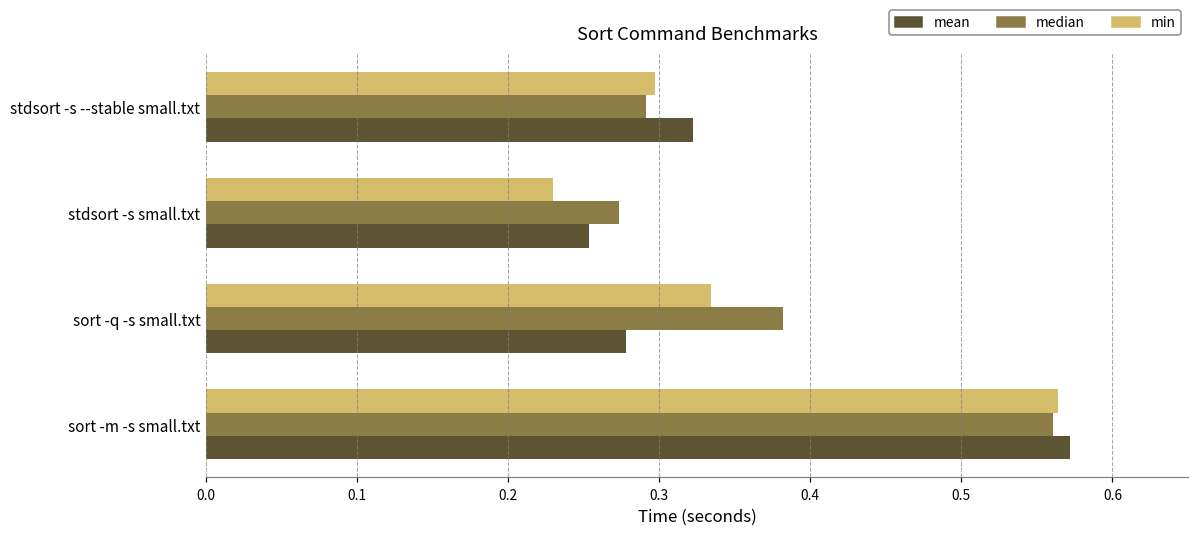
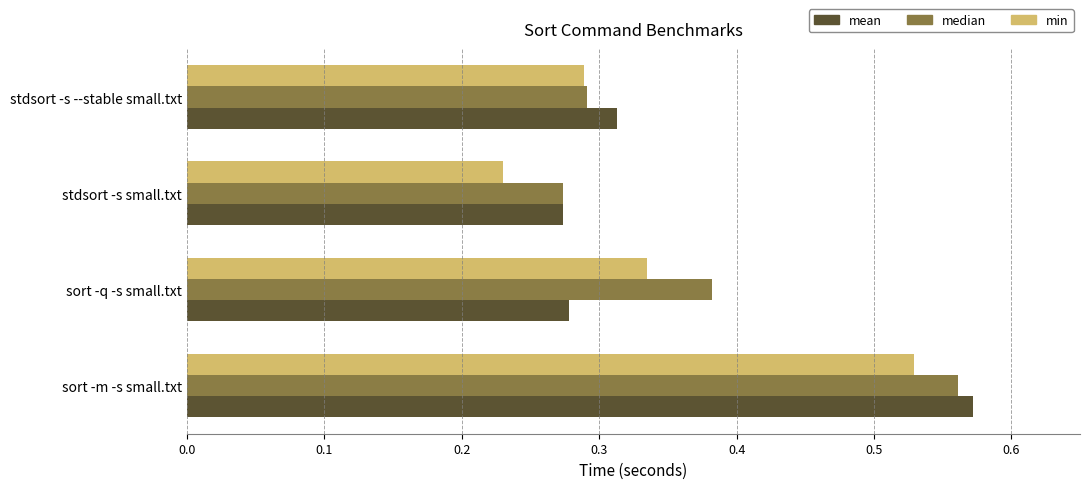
min, stdsort -s --stable small.txt: 0.297 -> 0.289
mean, stdsort -s --stable small.txt: 0.323 -> 0.313
mean, stdsort -s small.txt: 0.254 -> 0.273
min, sort -m -s small.txt: 0.564 -> 0.529
